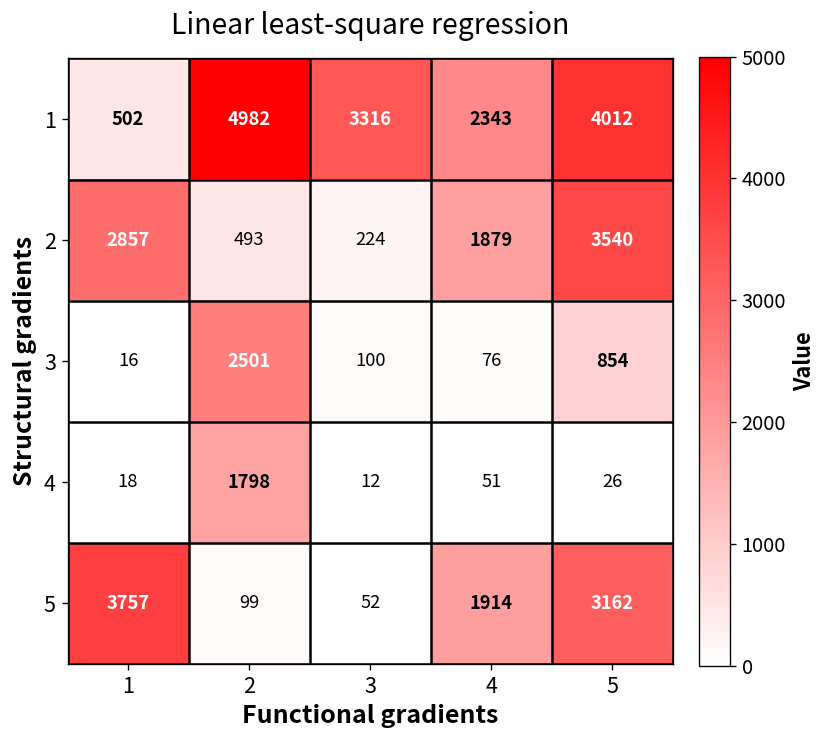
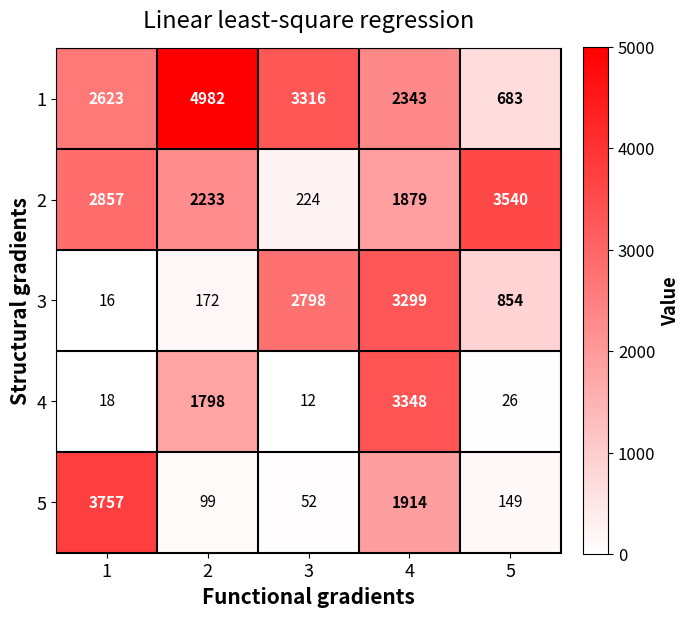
1, 1: 502 -> 2623
1, 5: 4012 -> 683
2, 2: 493 -> 2233
3, 2: 2501 -> 172
3, 3: 100 -> 2798
3, 4: 76 -> 3299
4, 4: 51 -> 3348
5, 5: 3162 -> 149
